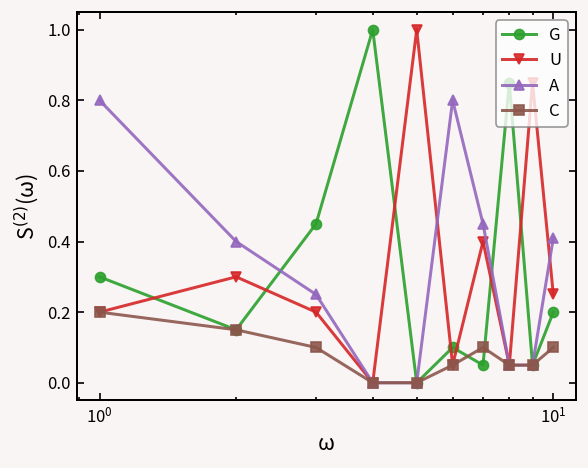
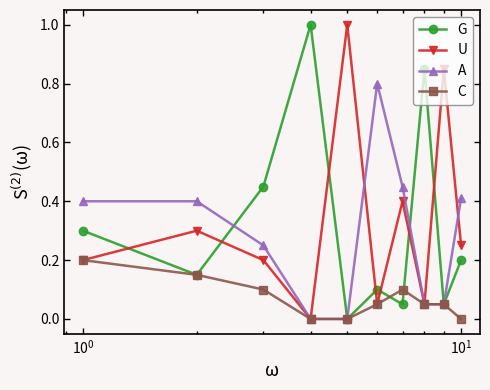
A, 10^0: 0.8 -> 0.4
C, 10^1: 0.1 -> 0.0
